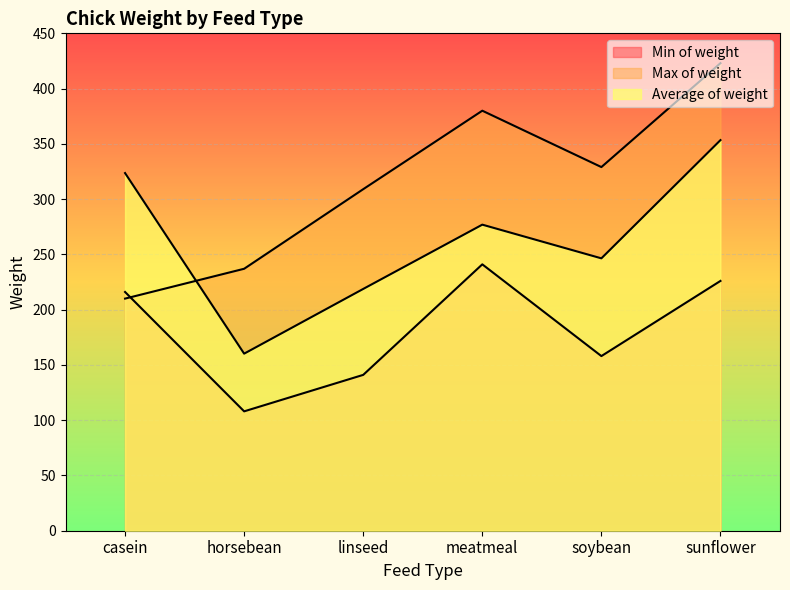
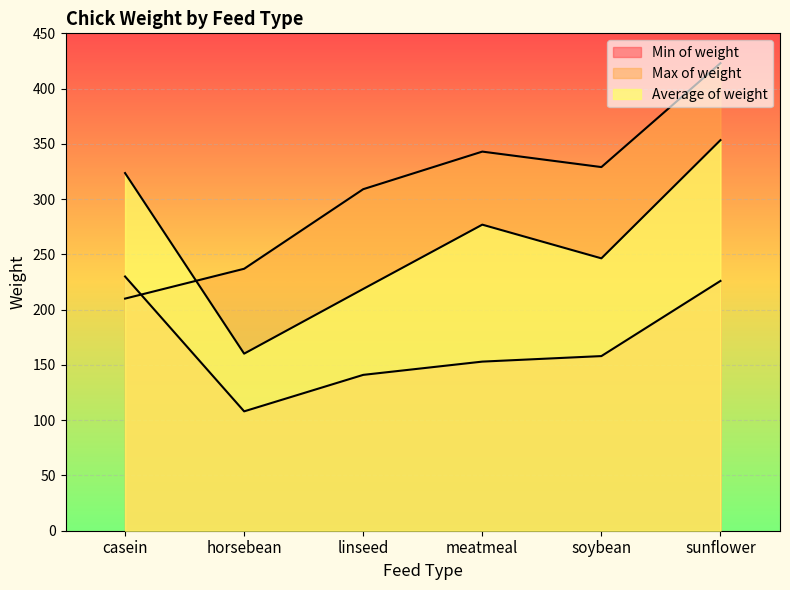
Min of weight, casein: 216 -> 230
Min of weight, meatmeal: 241 -> 153
Max of weight, meatmeal: 380 -> 343
